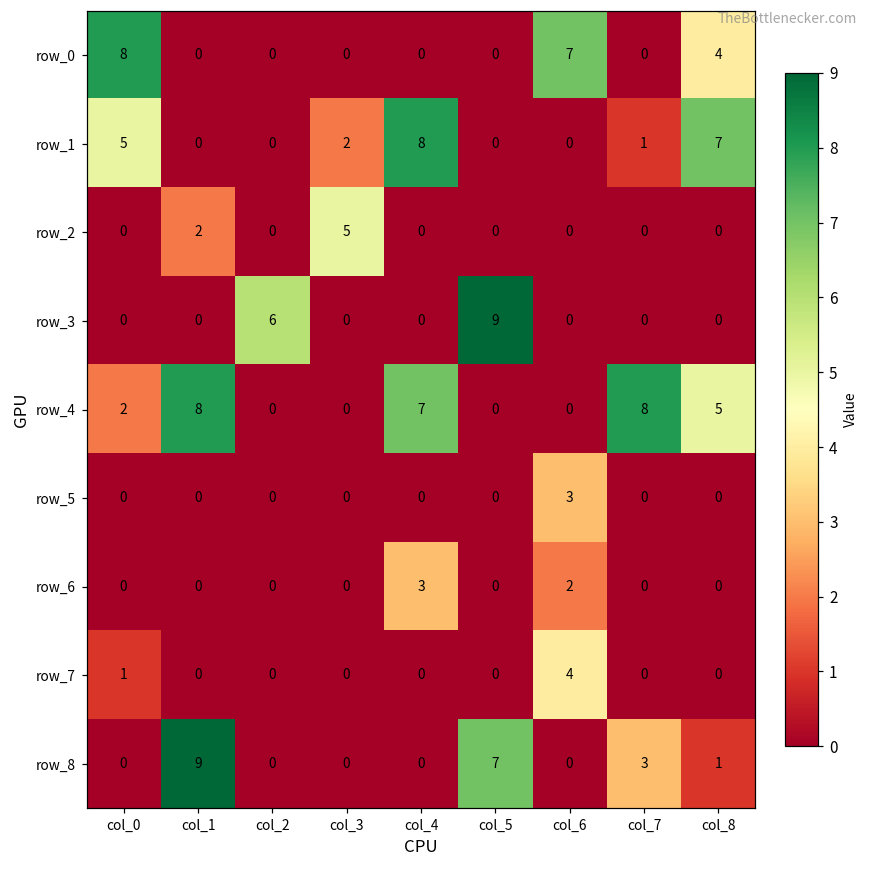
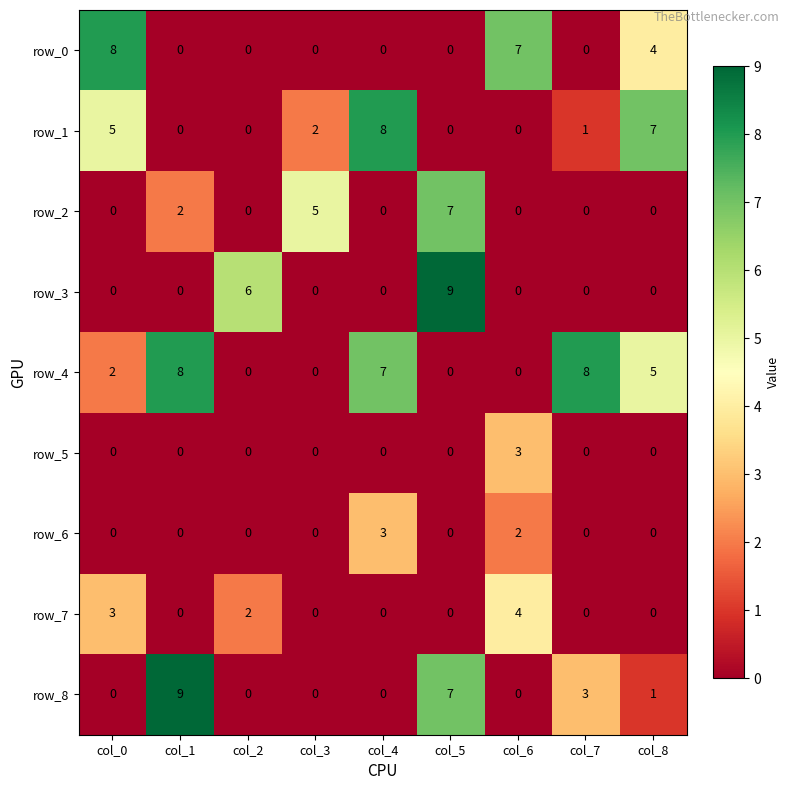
row_2, col_5: 0 -> 7
row_7, col_0: 1 -> 3
row_7, col_2: 0 -> 2
